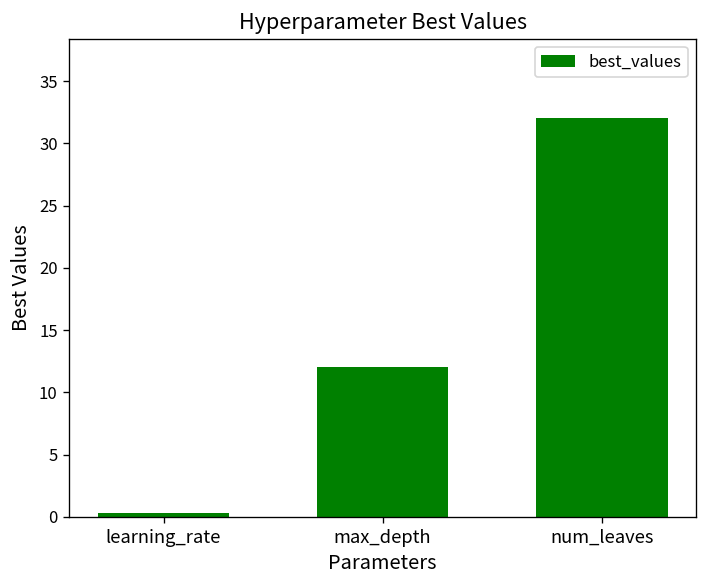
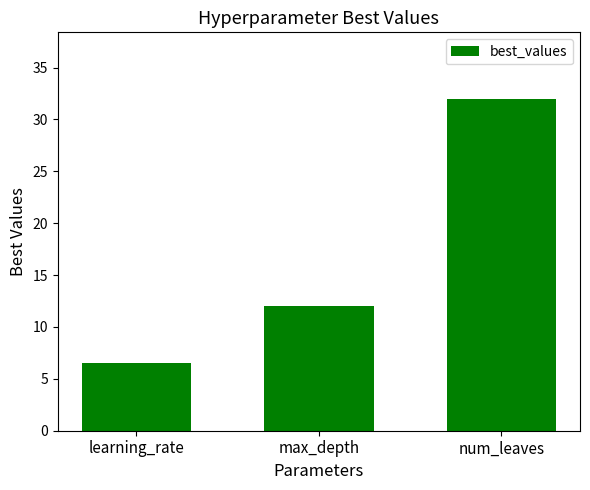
learning_rate: 0.3 -> 6.5
